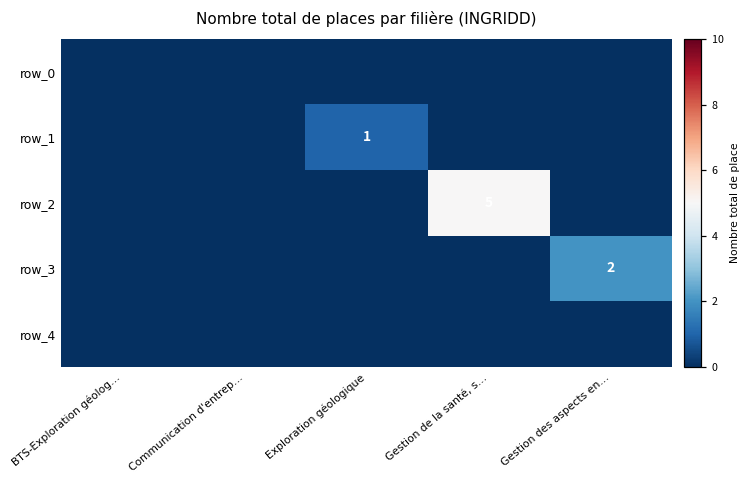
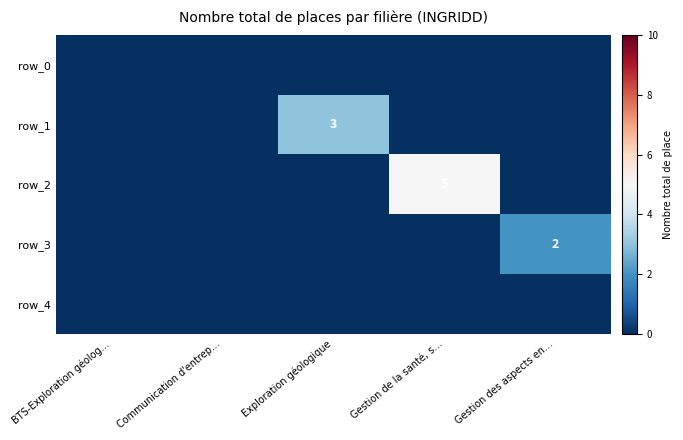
row_1, Exploration géologique: 1 -> 3
